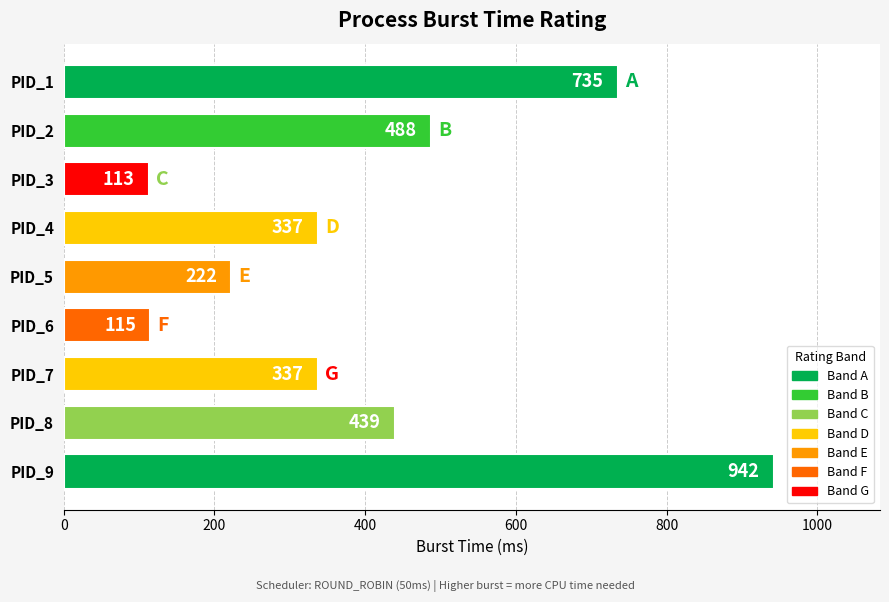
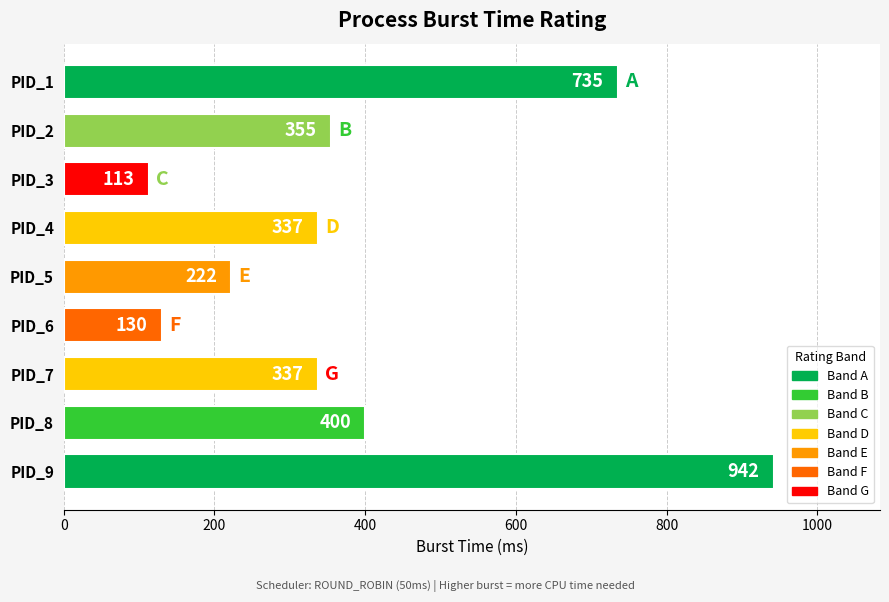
PID_2: 488 -> 355
PID_6: 115 -> 130
PID_8: 439 -> 400
